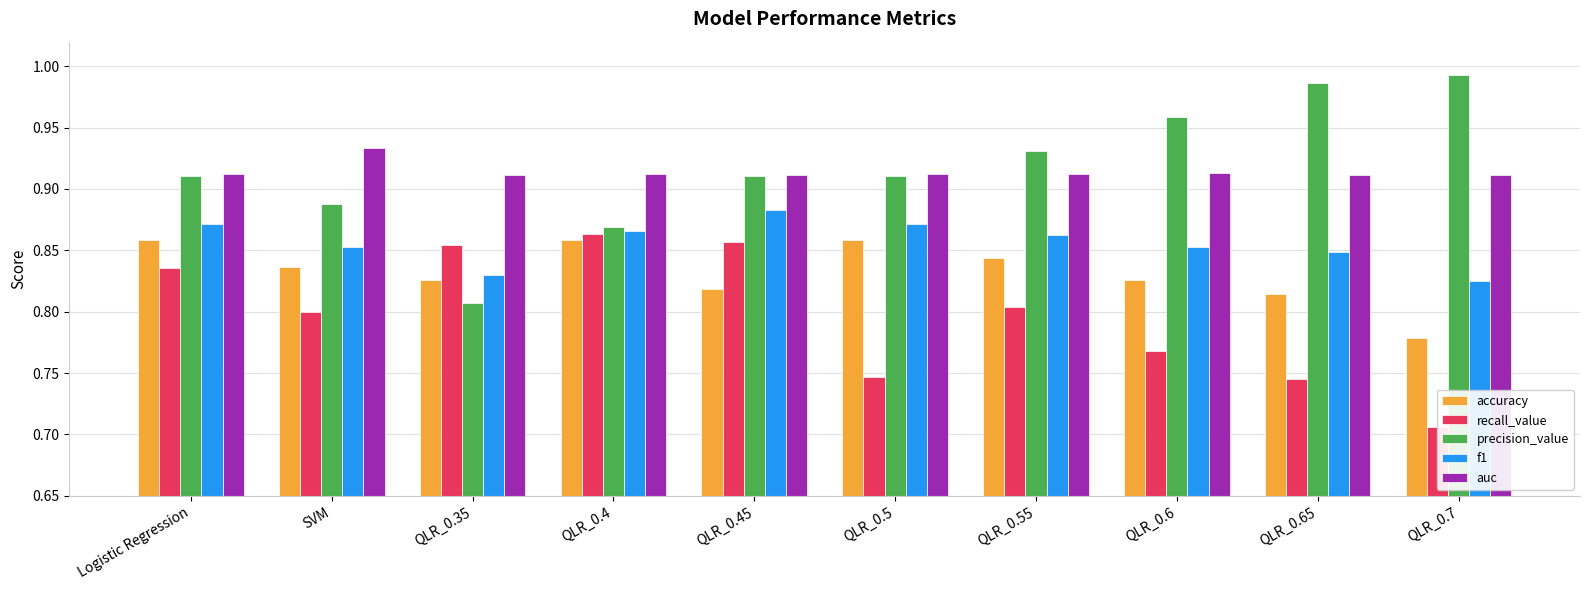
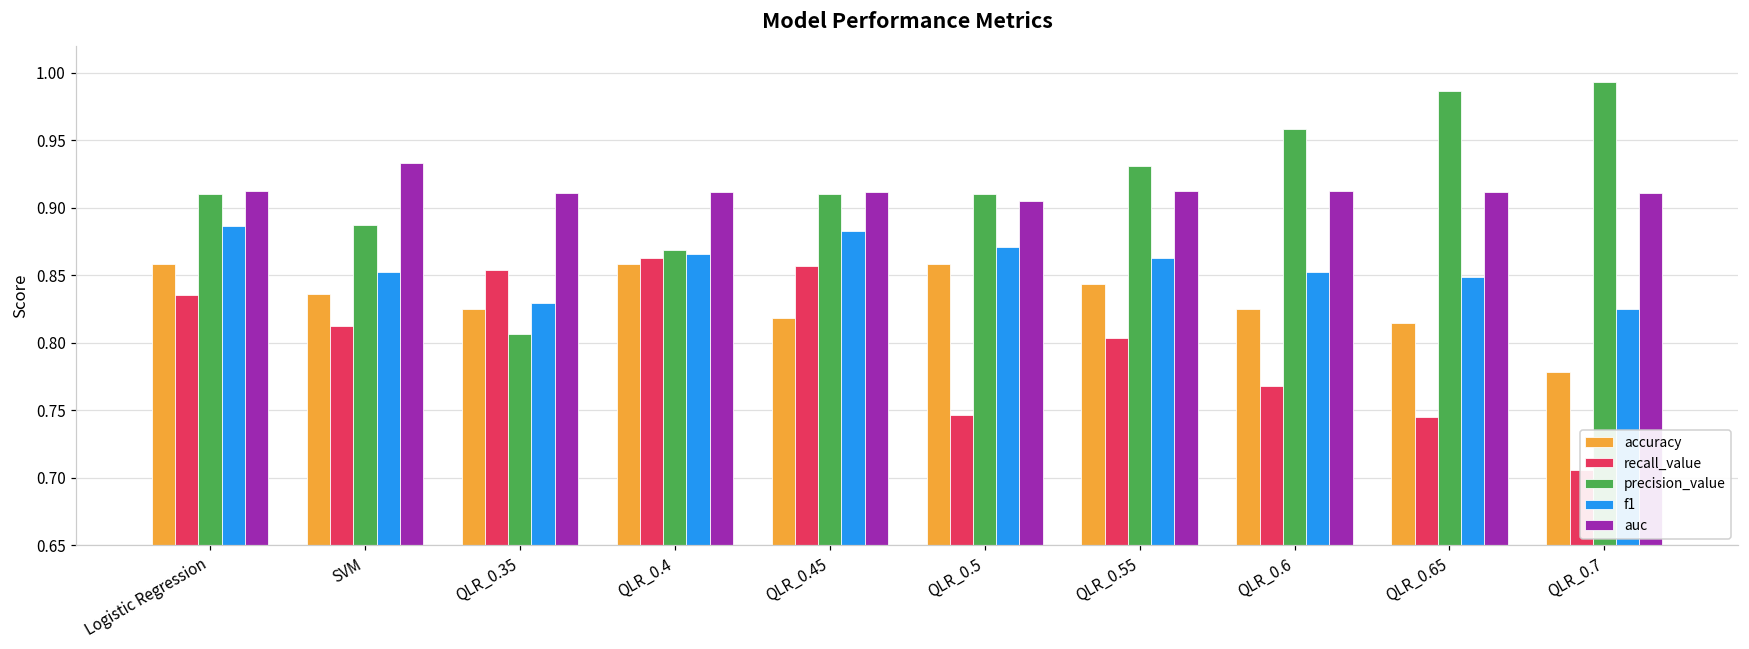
f1, Logistic Regression: 0.871 -> 0.887
recall_value, SVM: 0.800 -> 0.813
auc, QLR_0.5: 0.912 -> 0.905
